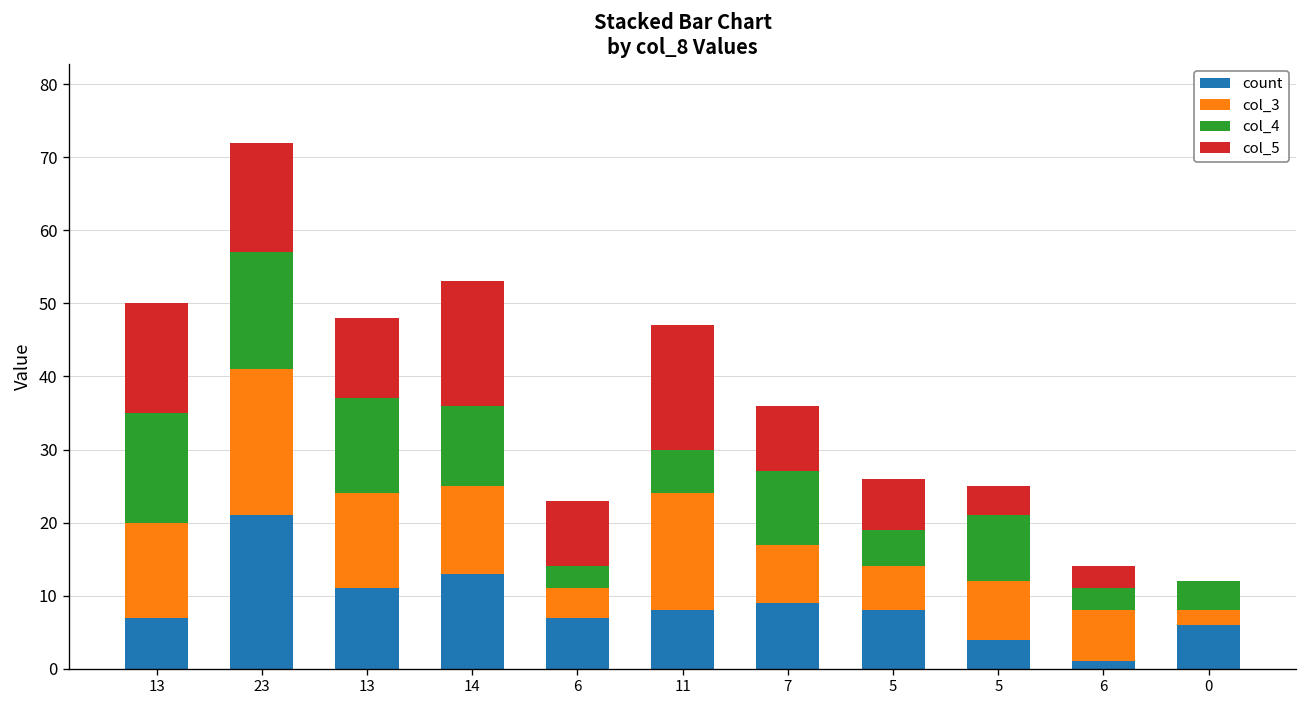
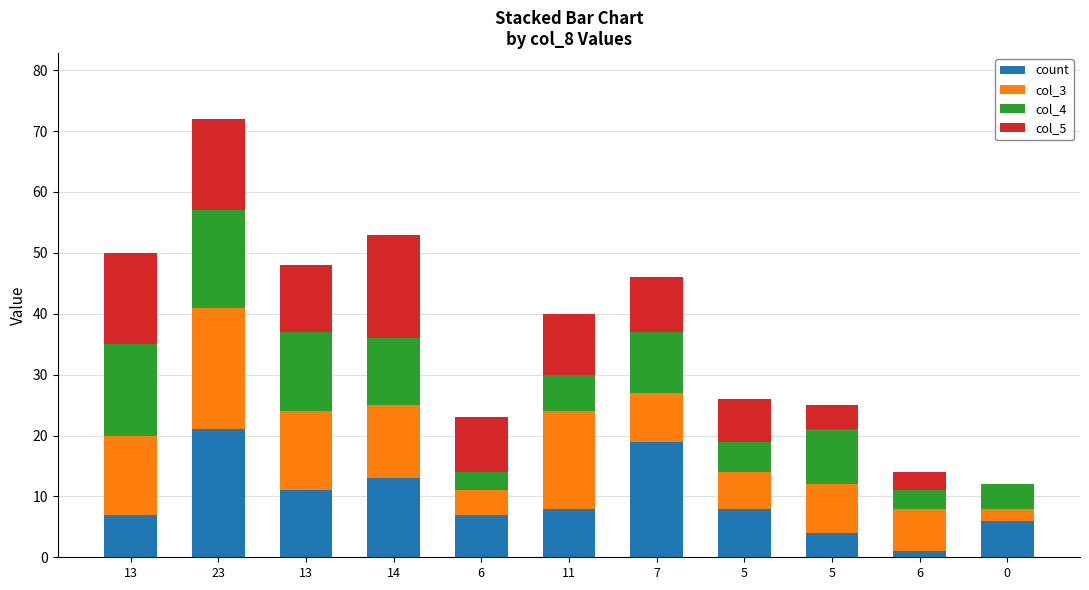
col_5, 11: 17 -> 10
count, 7: 9 -> 19
